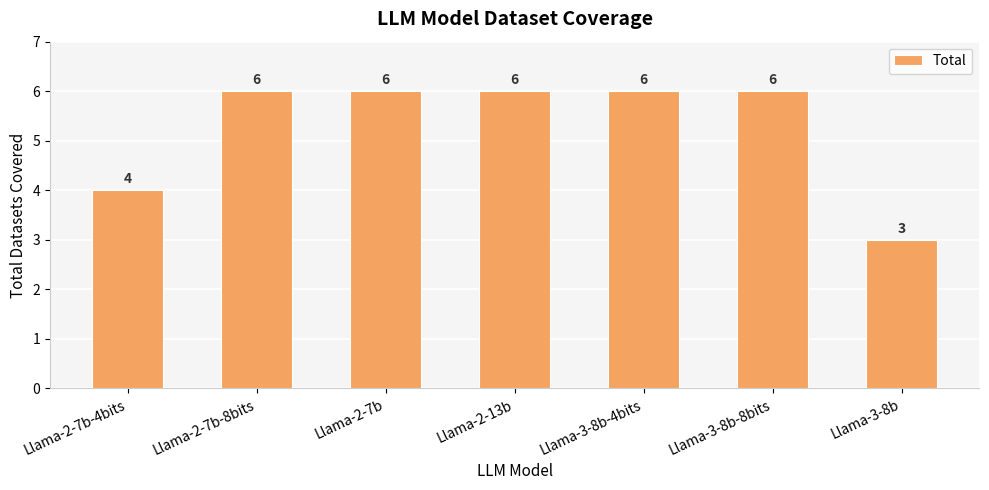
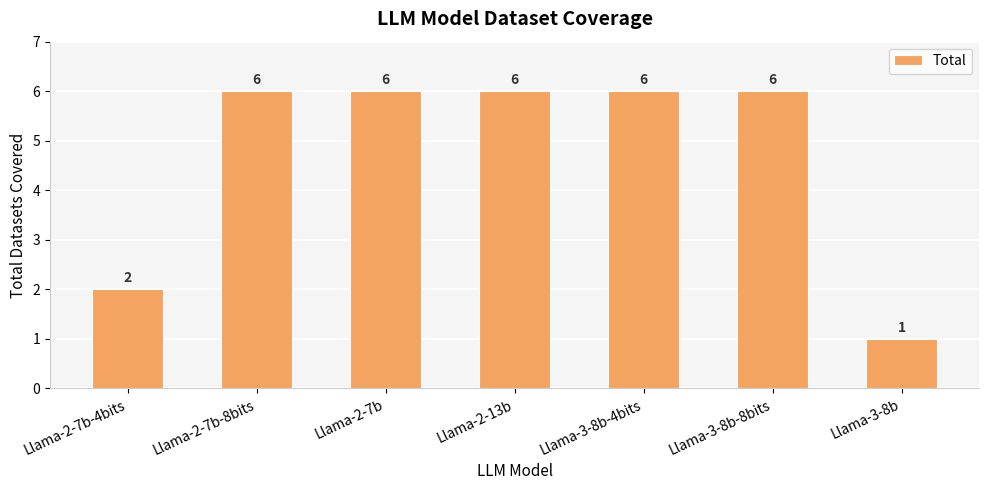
Llama-2-7b-4bits: 4 -> 2
Llama-3-8b: 3 -> 1
